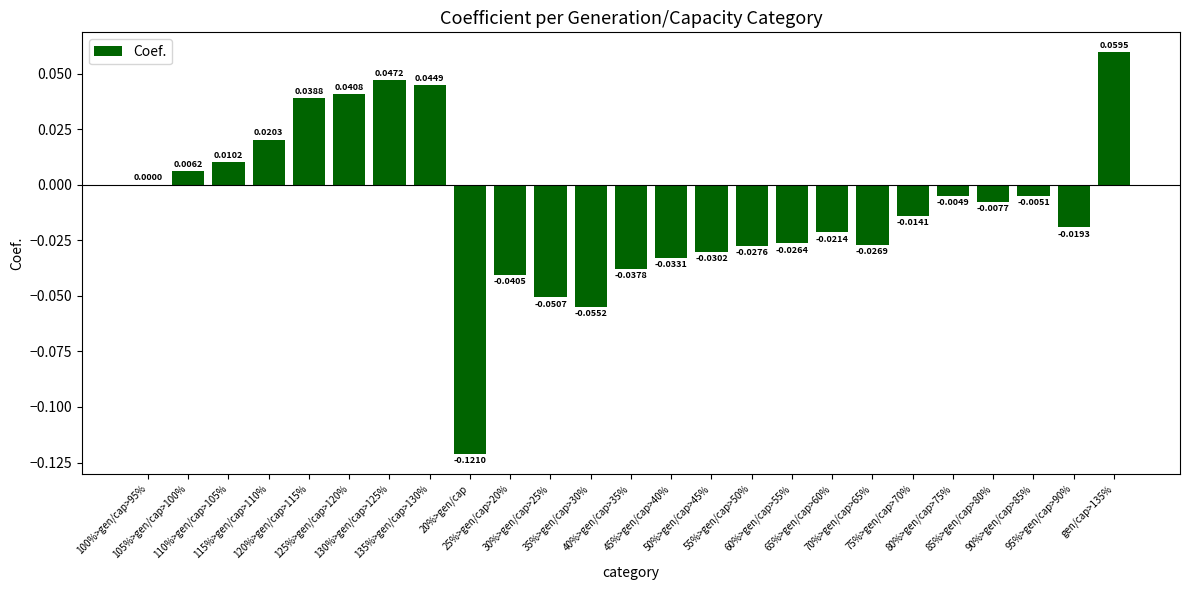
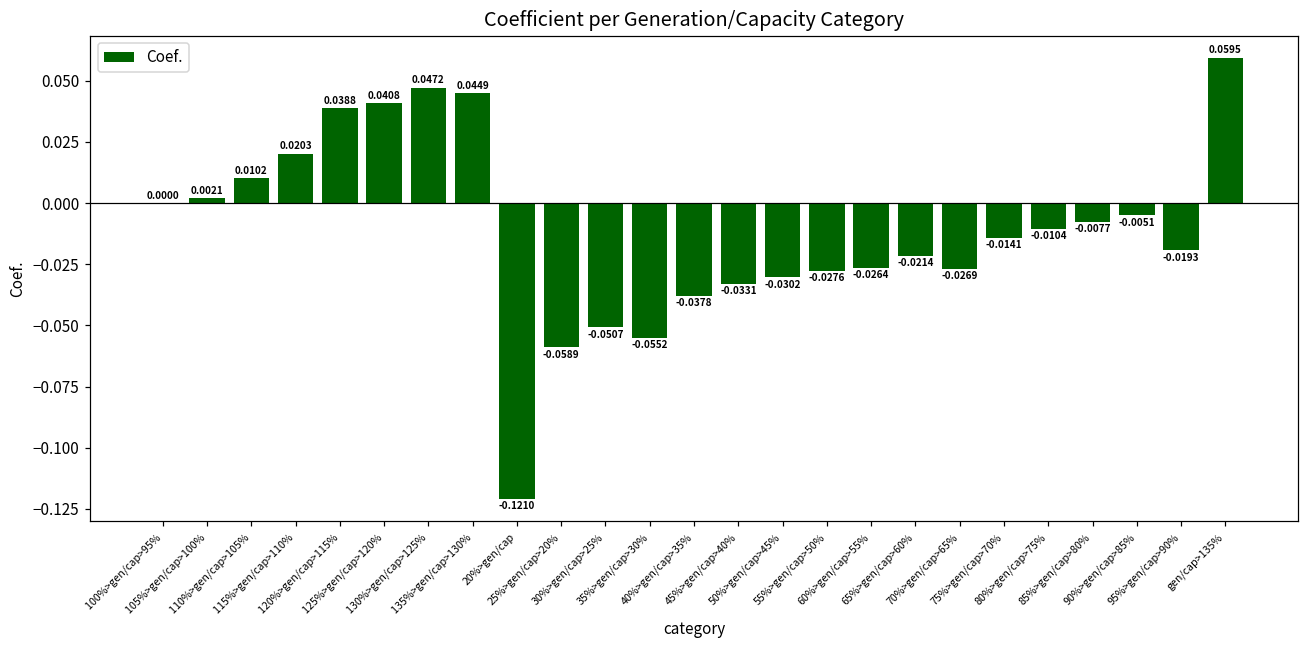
105%>gen/cap>100%: 0.0062 -> 0.0021
25%>gen/cap>20%: -0.0405 -> -0.0589
80%>gen/cap>75%: -0.0049 -> -0.0104
